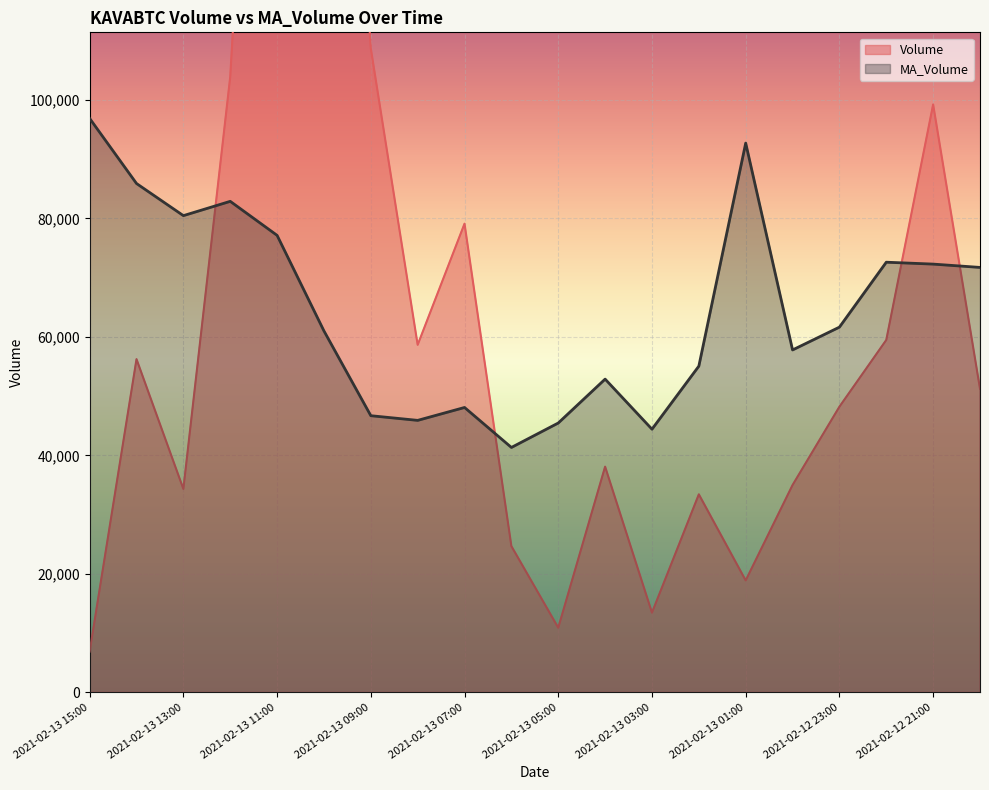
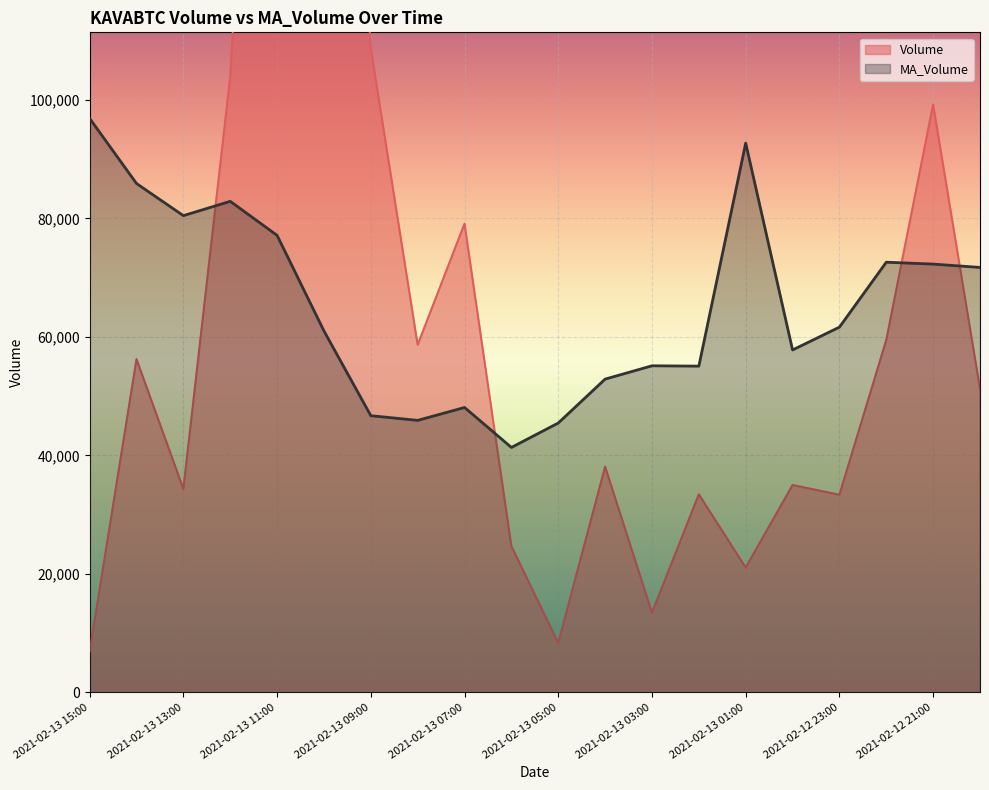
Volume, 2021-02-13 05:00: 11,000 -> 8,000
MA_Volume, 2021-02-13 03:00: 44,000 -> 55,000
Volume, 2021-02-13 01:00: 19,000 -> 21,000
Volume, 2021-02-12 23:00: 48,000 -> 33,000
